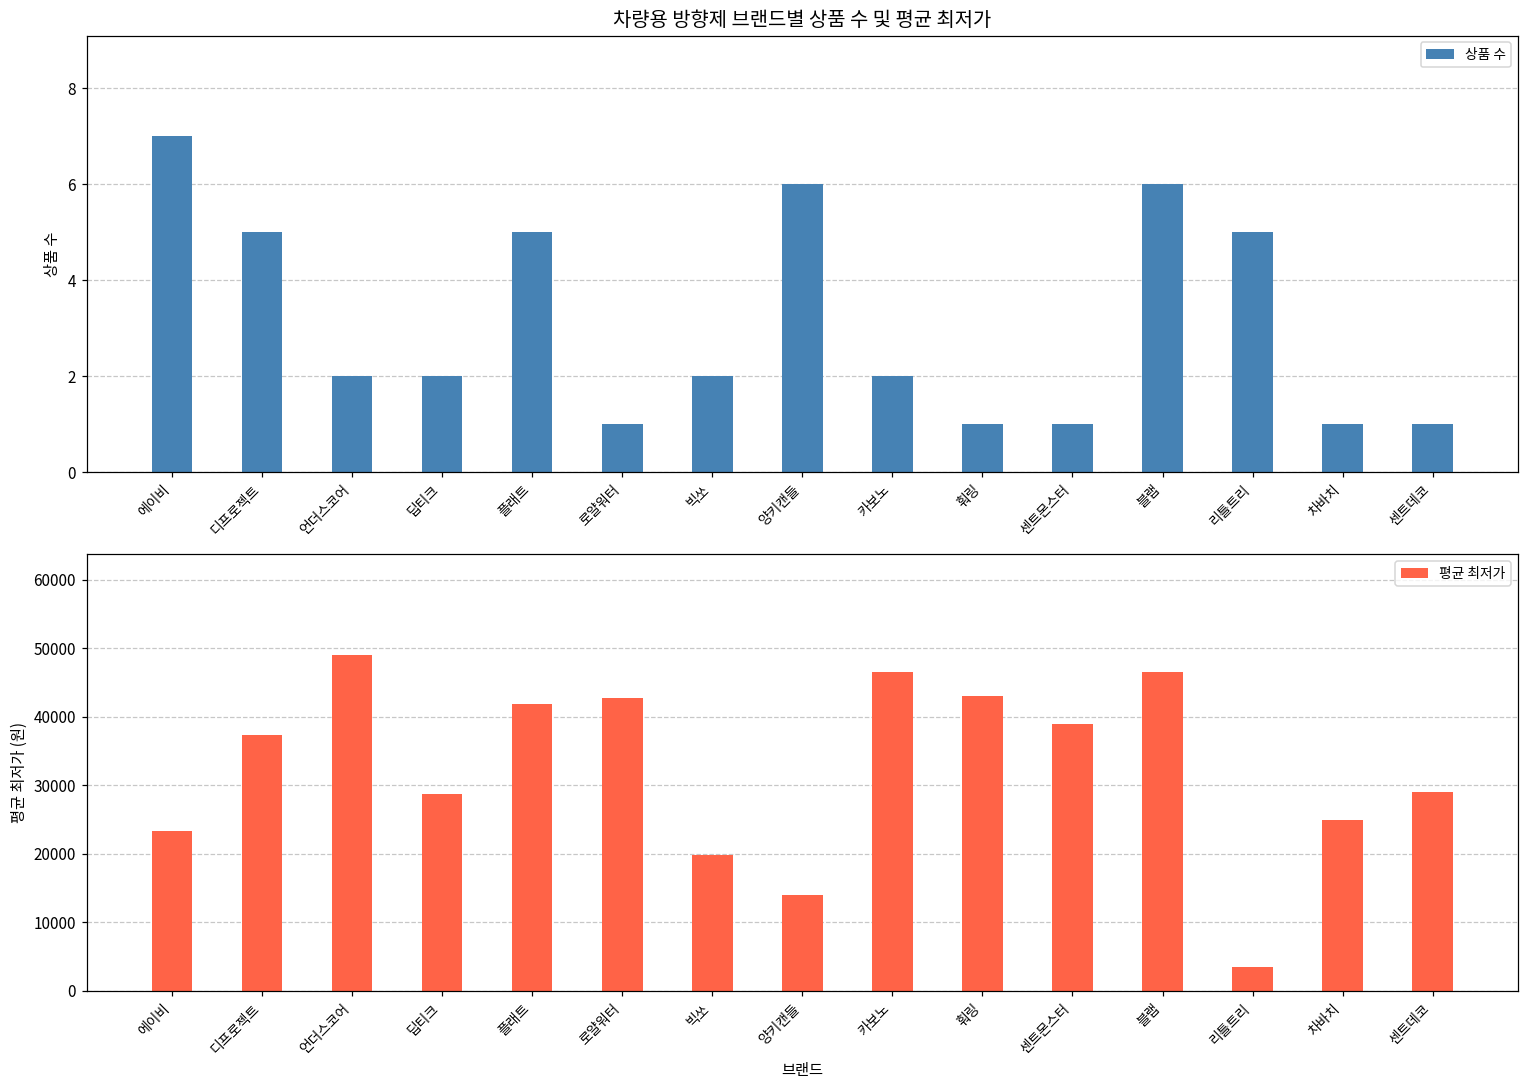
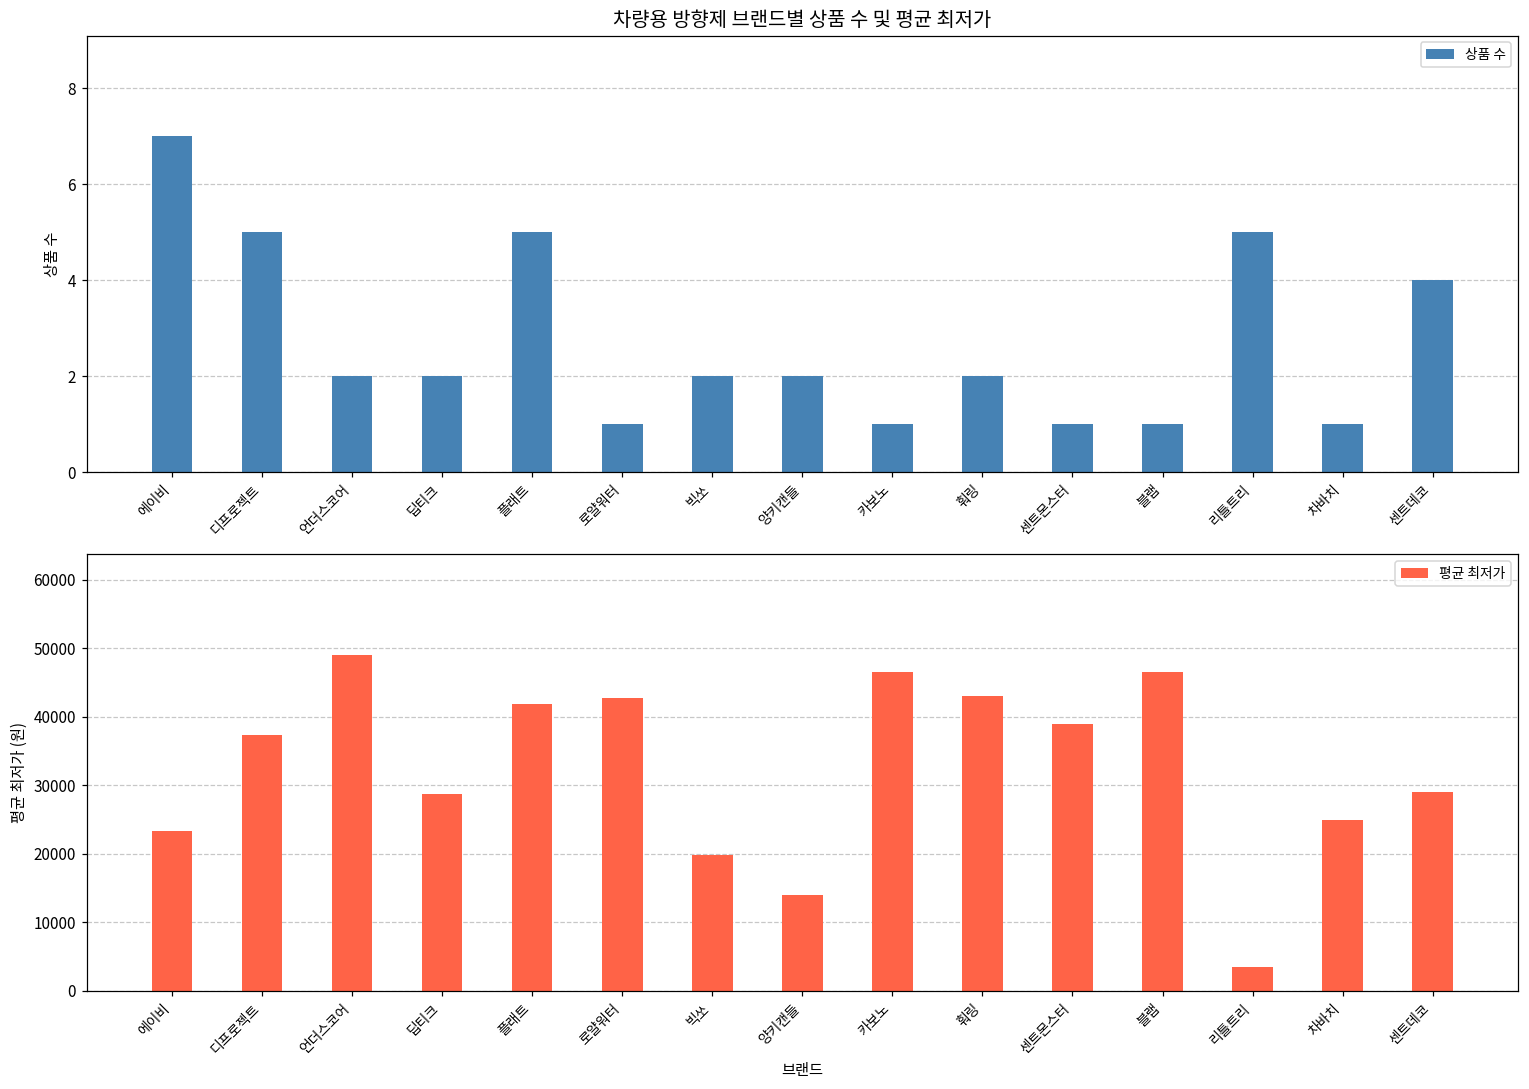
차량용 방향제 브랜드별 상품 수 및 평균 최저가, 양키캔들: 6 -> 2
차량용 방향제 브랜드별 상품 수 및 평균 최저가, 카보노: 2 -> 1
차량용 방향제 브랜드별 상품 수 및 평균 최저가, 훠링: 1 -> 2
차량용 방향제 브랜드별 상품 수 및 평균 최저가, 블랩: 6 -> 1
차량용 방향제 브랜드별 상품 수 및 평균 최저가, 센트데코: 1 -> 4
